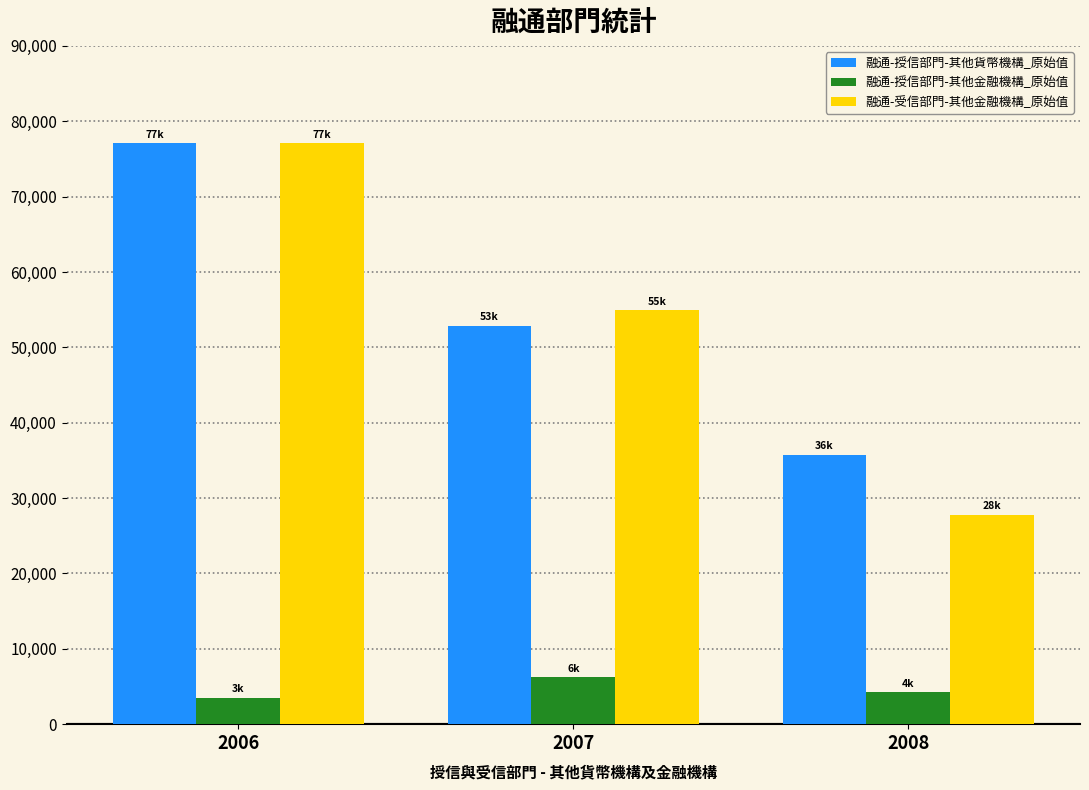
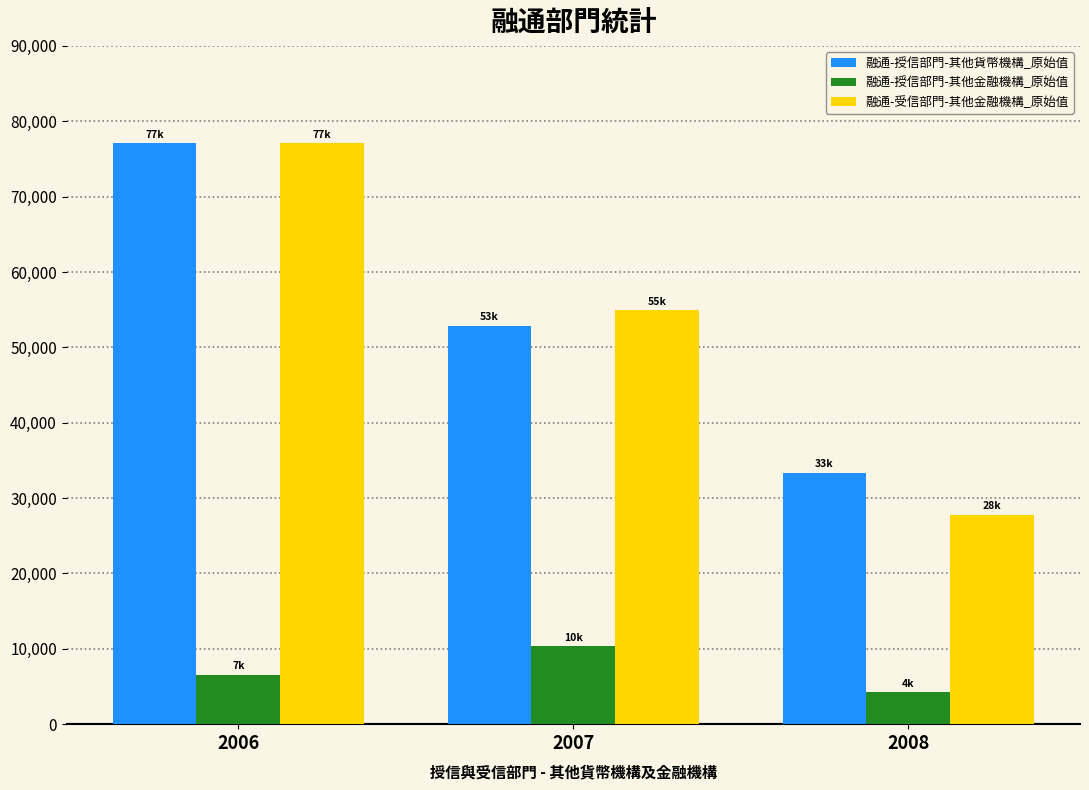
融通-授信部門-其他金融機構_原始值, 2006: 3k -> 7k
融通-授信部門-其他金融機構_原始值, 2007: 6k -> 10k
融通-授信部門-其他貨幣機構_原始值, 2008: 36k -> 33k
